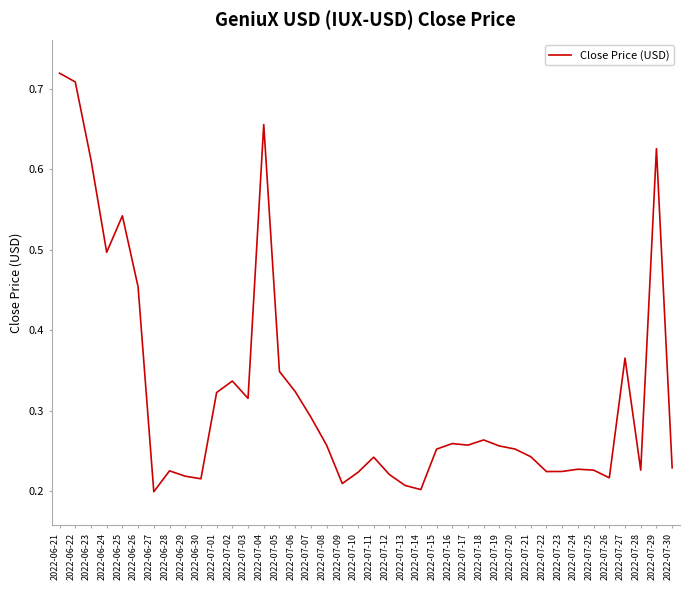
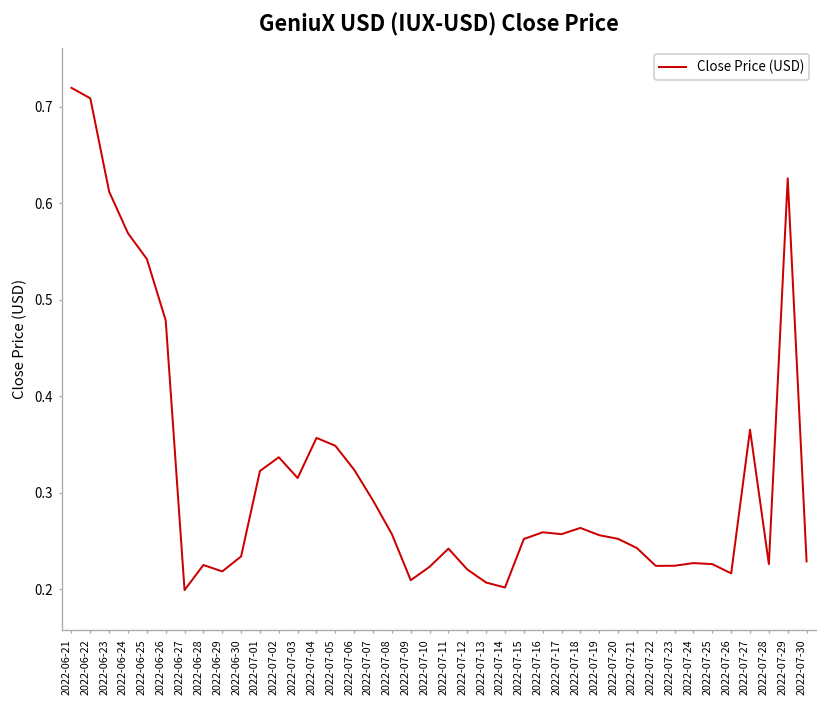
2022-06-24: 0.50 -> 0.57
2022-06-26: 0.45 -> 0.48
2022-06-30: 0.22 -> 0.23
2022-07-04: 0.66 -> 0.36
